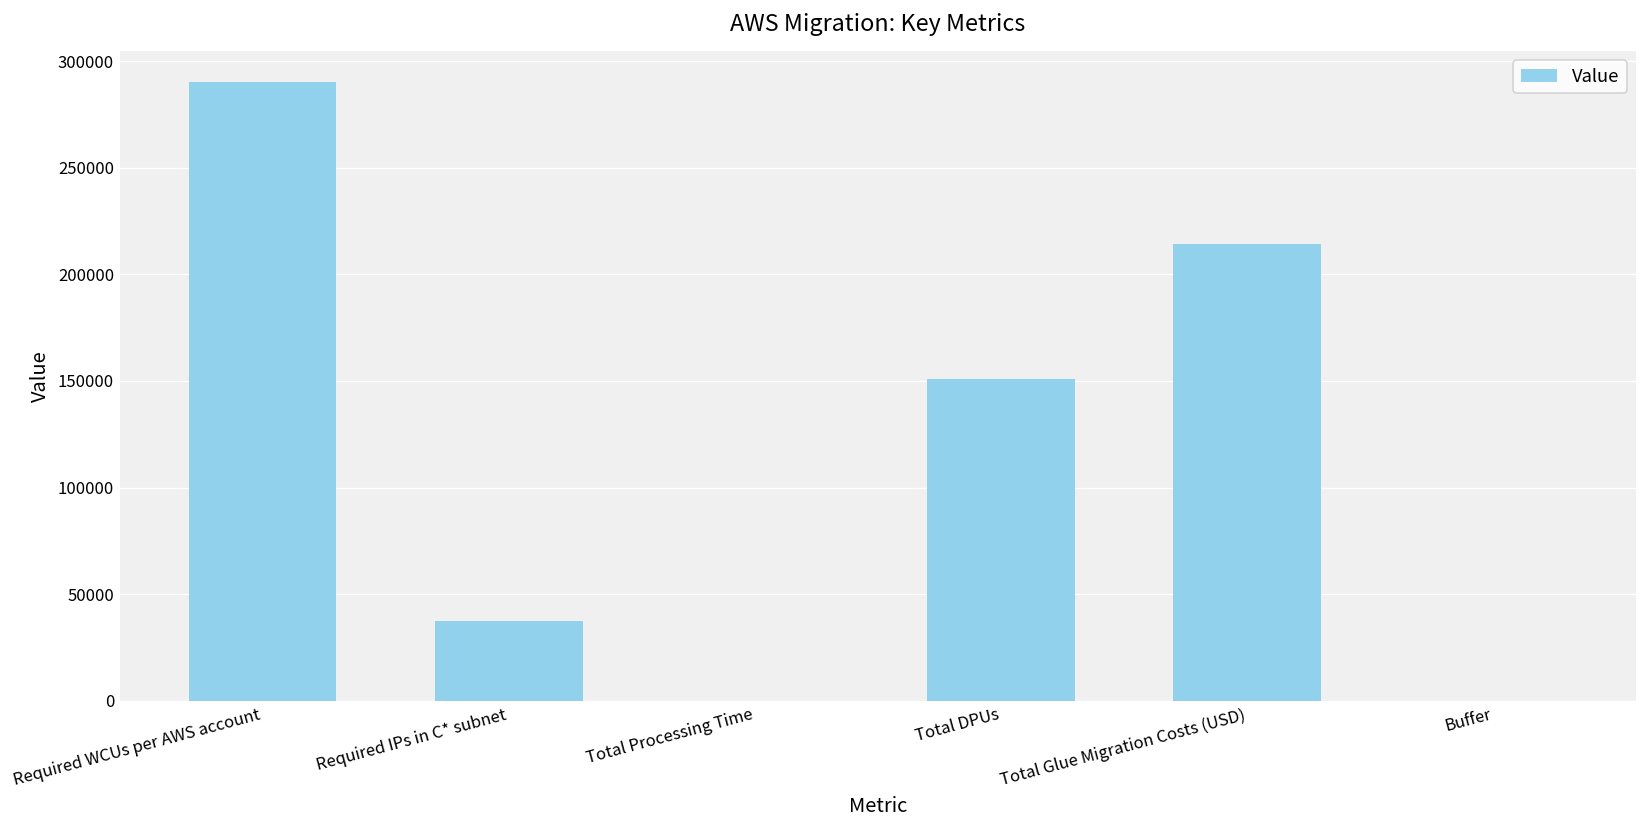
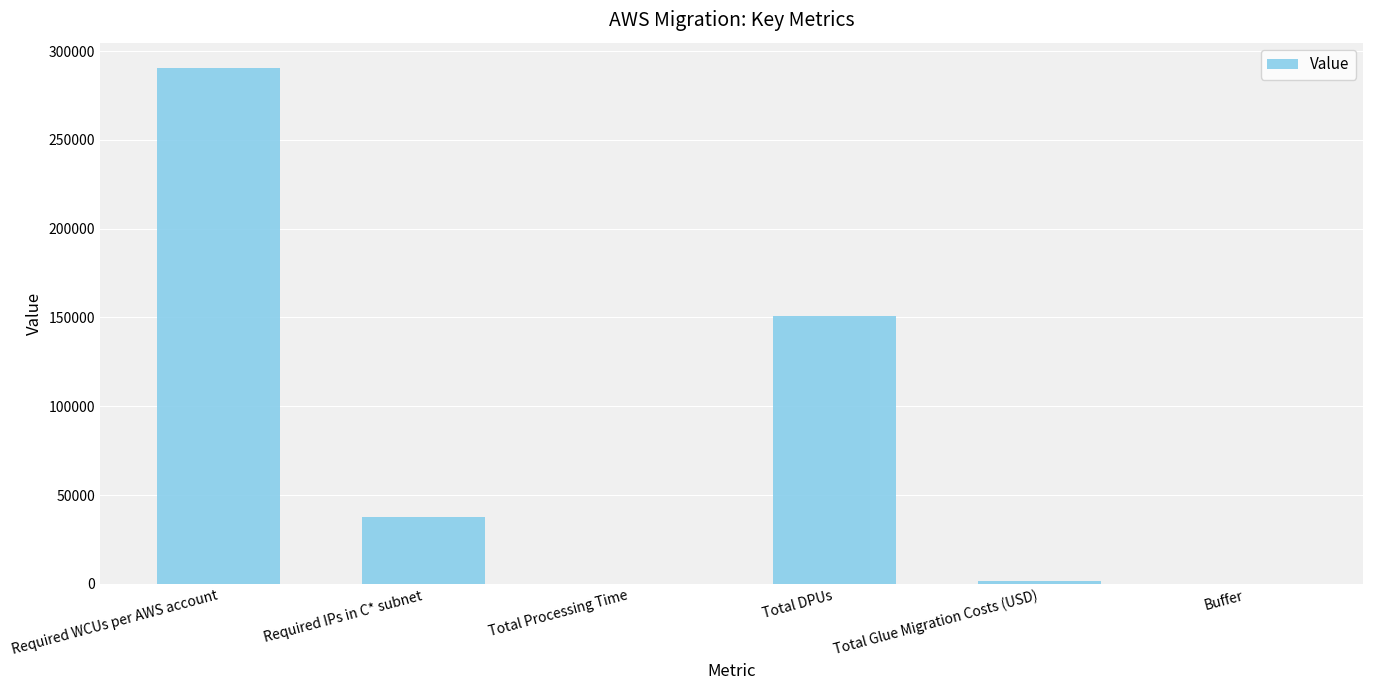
Total Glue Migration Costs (USD): 214000 -> 2000
